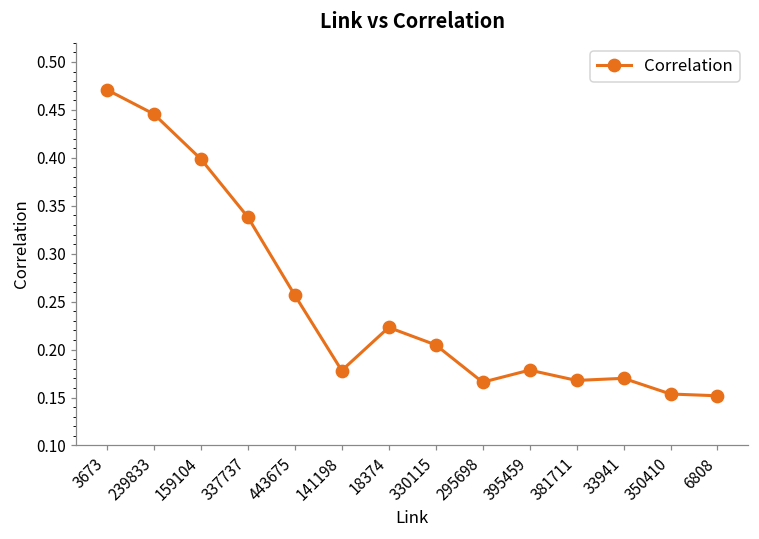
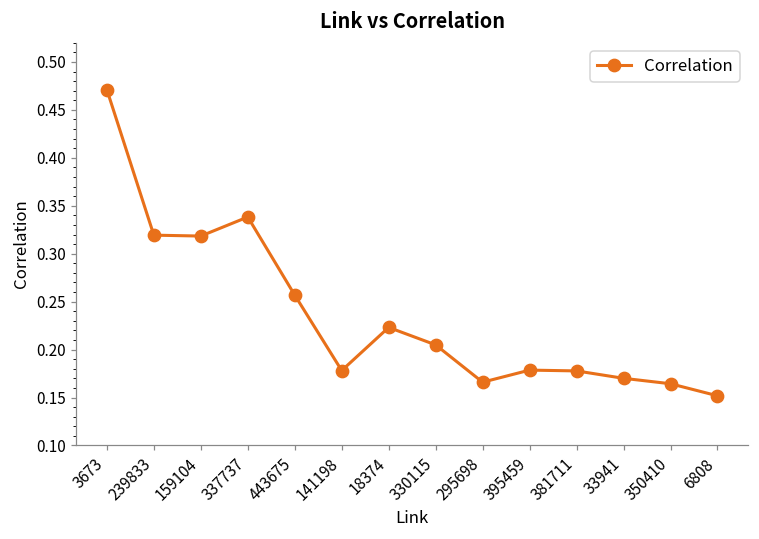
239833: 0.45 -> 0.32
159104: 0.40 -> 0.32
381711: 0.17 -> 0.18
350410: 0.15 -> 0.16
